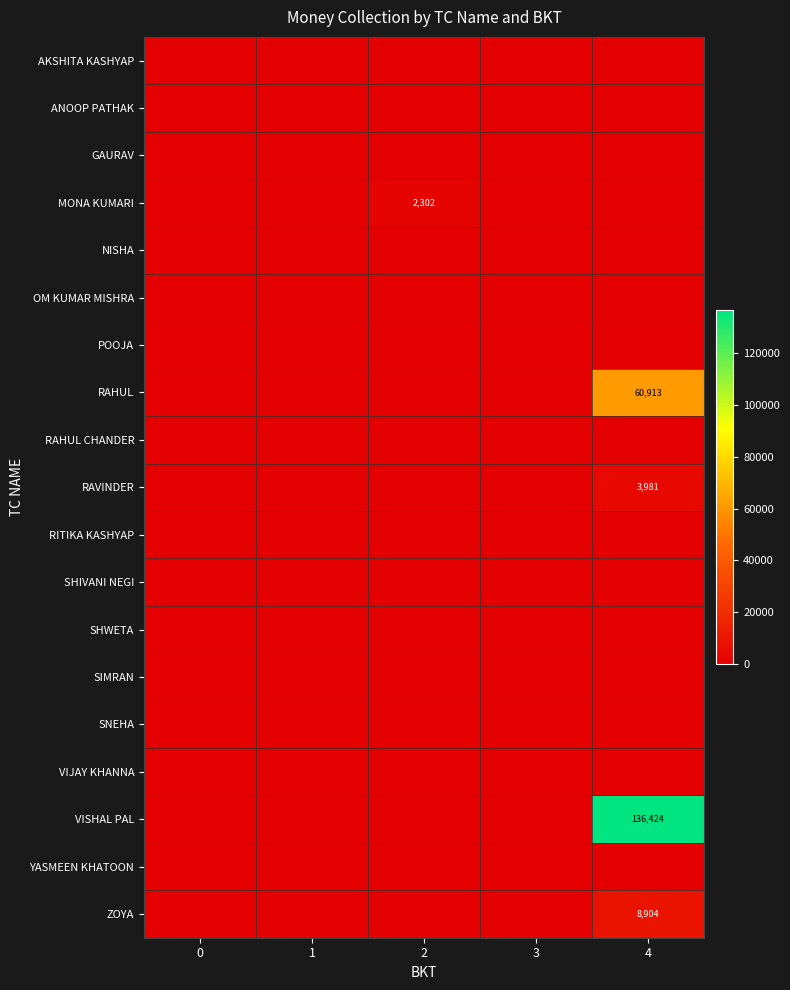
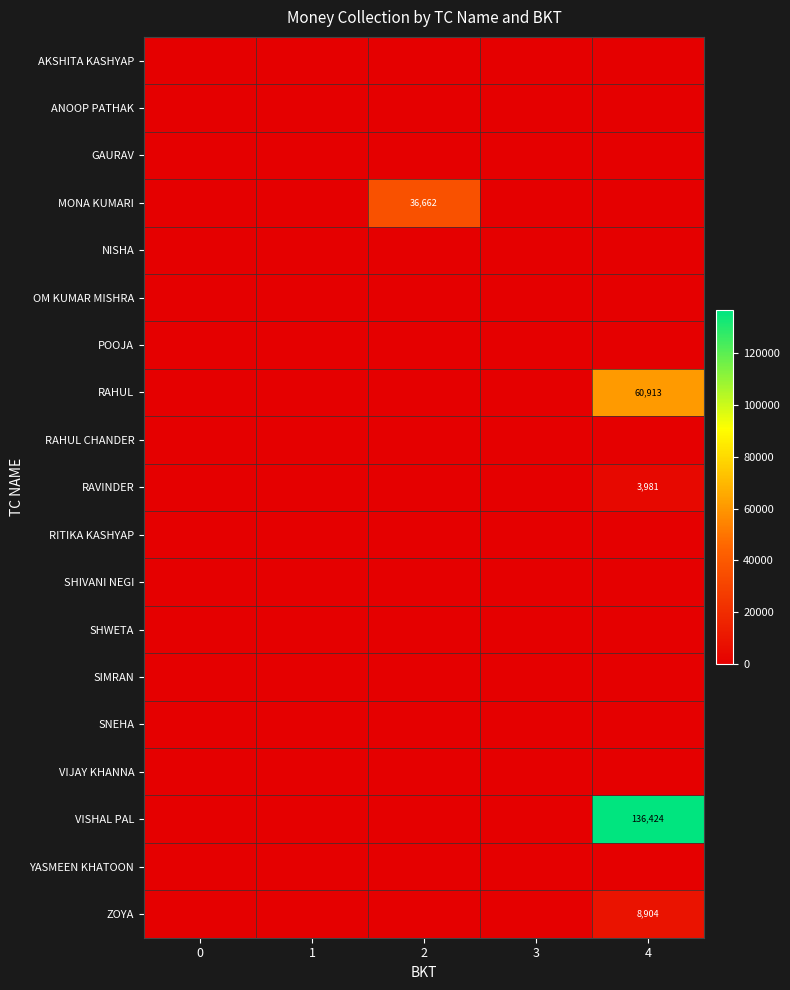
MONA KUMARI, 2: 2,302 -> 36,662
